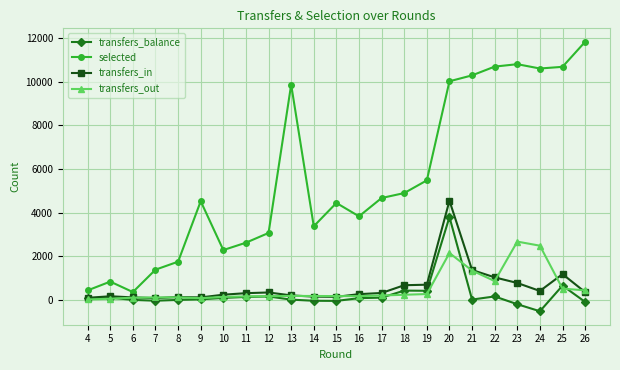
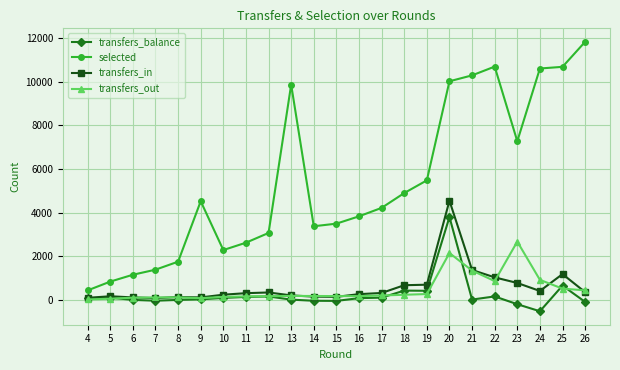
selected, 6: 400 -> 1200
selected, 15: 4500 -> 3500
selected, 17: 4700 -> 4200
selected, 23: 10800 -> 7300
transfers_out, 24: 2500 -> 900
